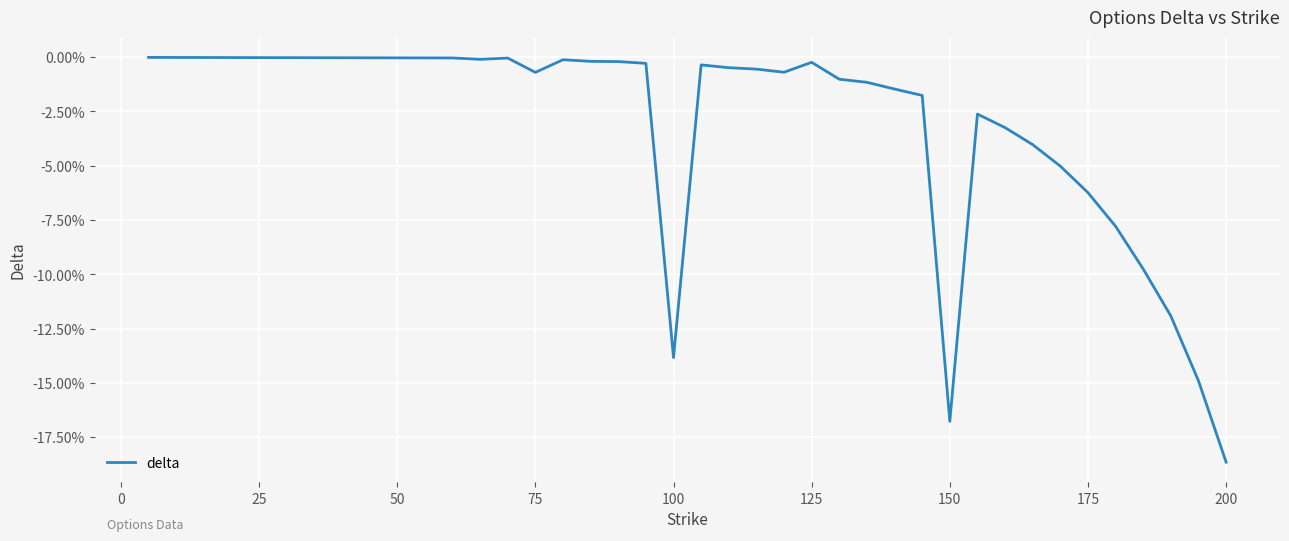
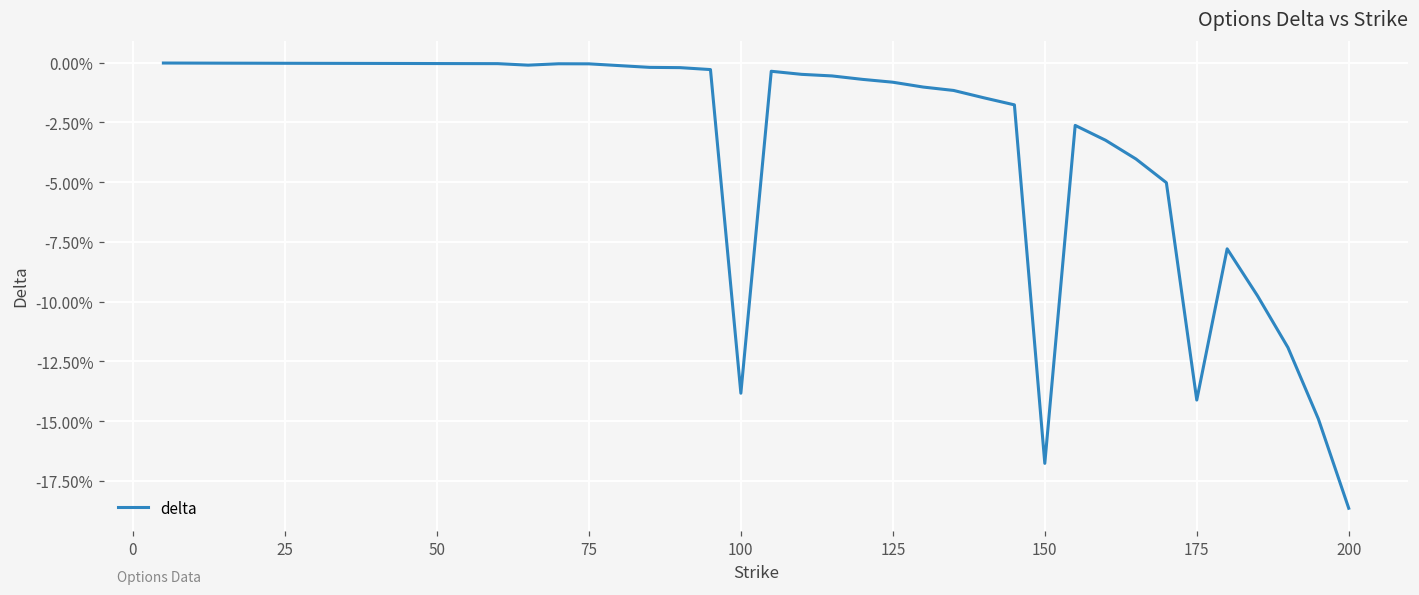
75: -0.7% -> 0.0%
125: -0.2% -> -0.8%
175: -6.2% -> -14.1%
